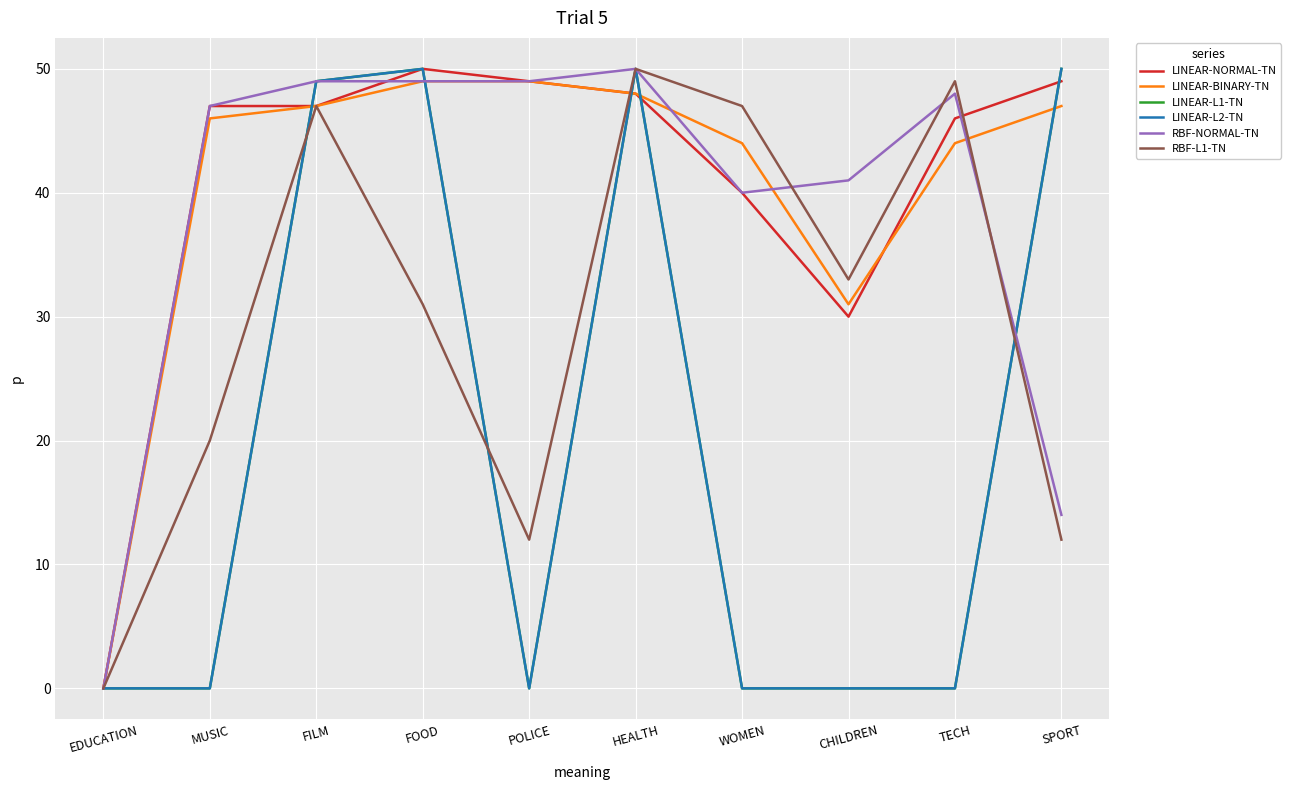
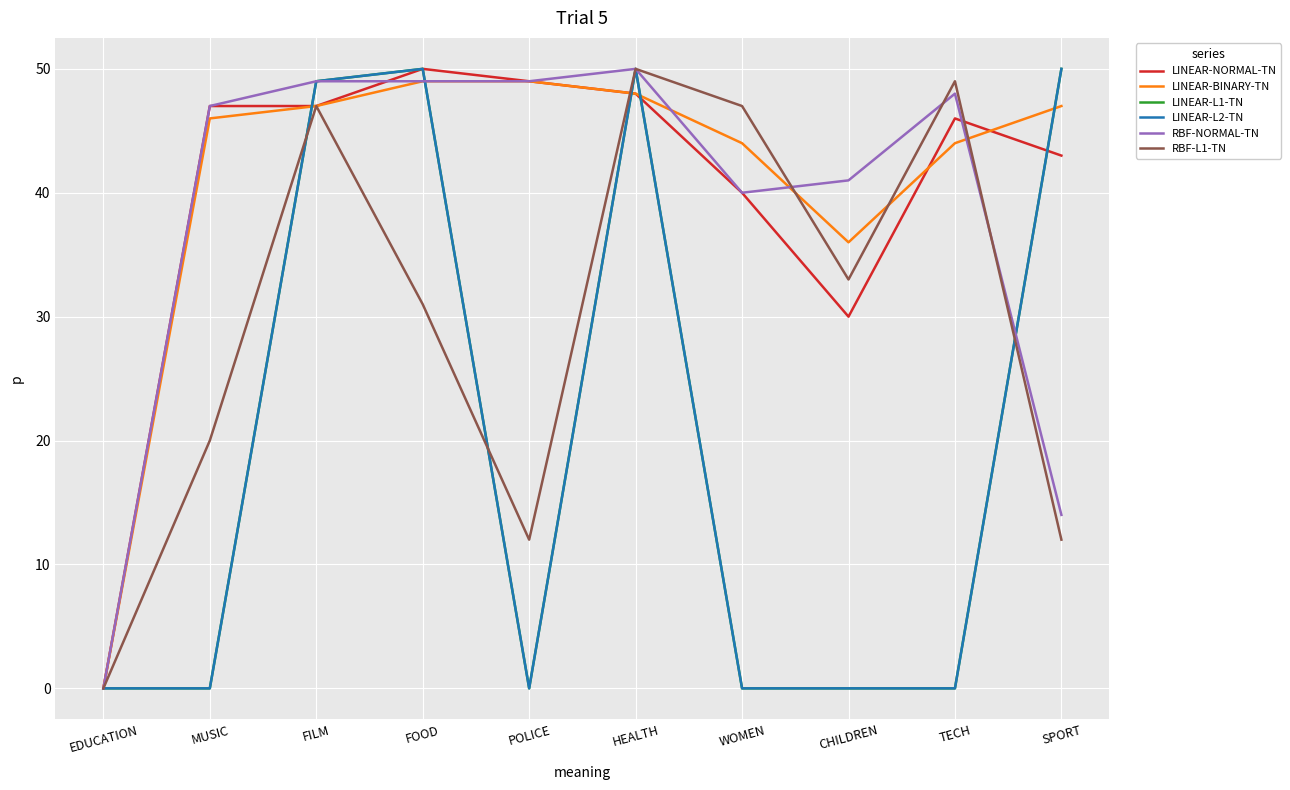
LINEAR-BINARY-TN, CHILDREN: 31 -> 36
LINEAR-NORMAL-TN, SPORT: 49 -> 43
